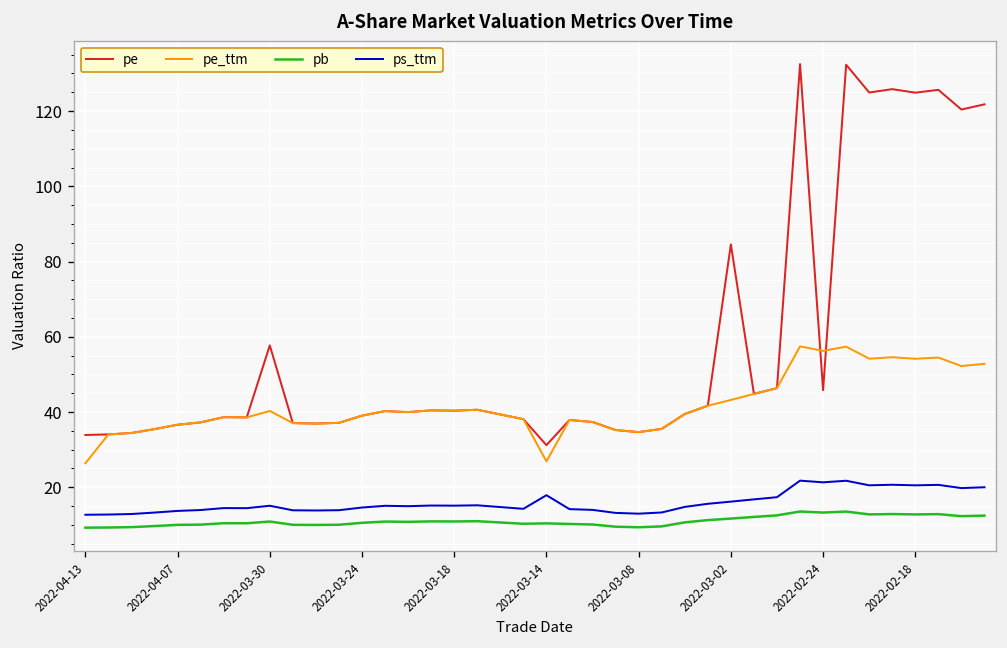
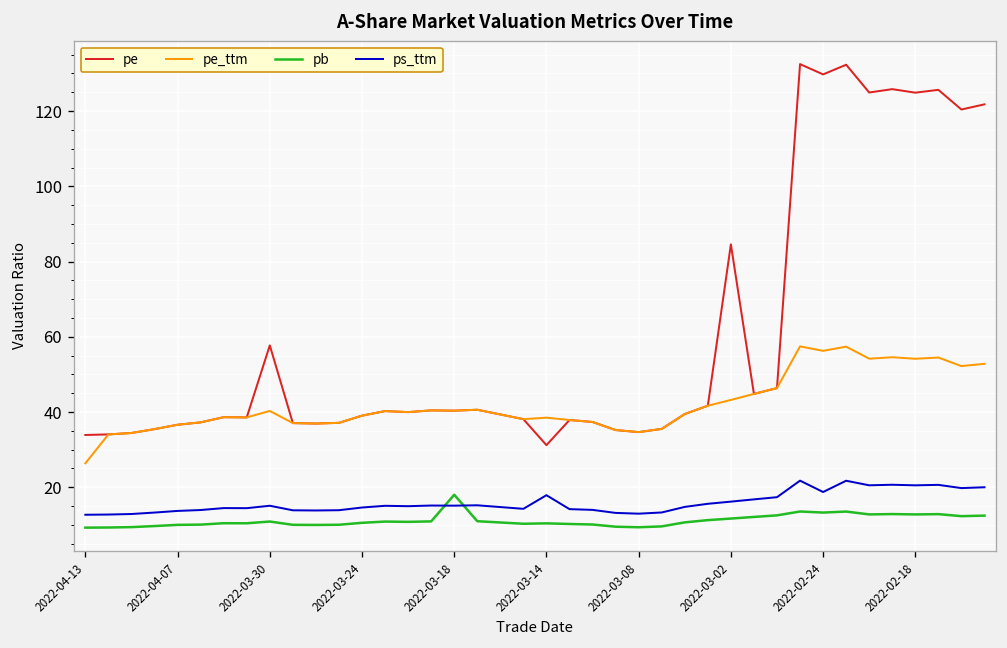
pb, 2022-03-18: 11 -> 18
pe_ttm, 2022-03-14: 27 -> 38
pe, 2022-02-24: 46 -> 130
ps_ttm, 2022-02-24: 21 -> 19
